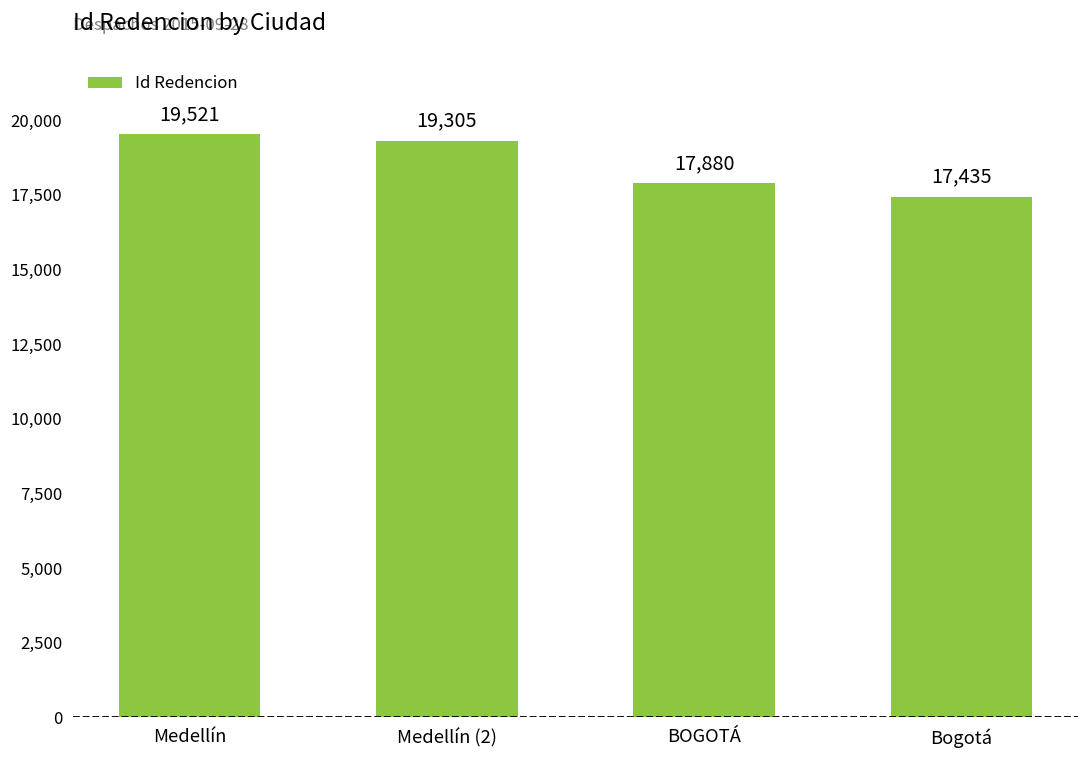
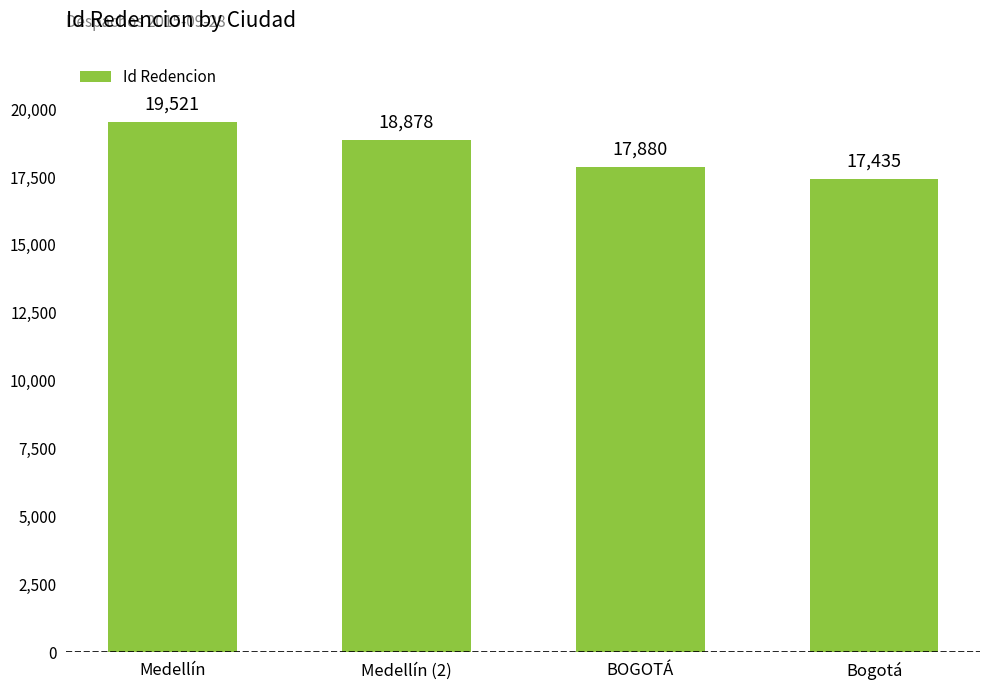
Medellín (2): 19,305 -> 18,878
